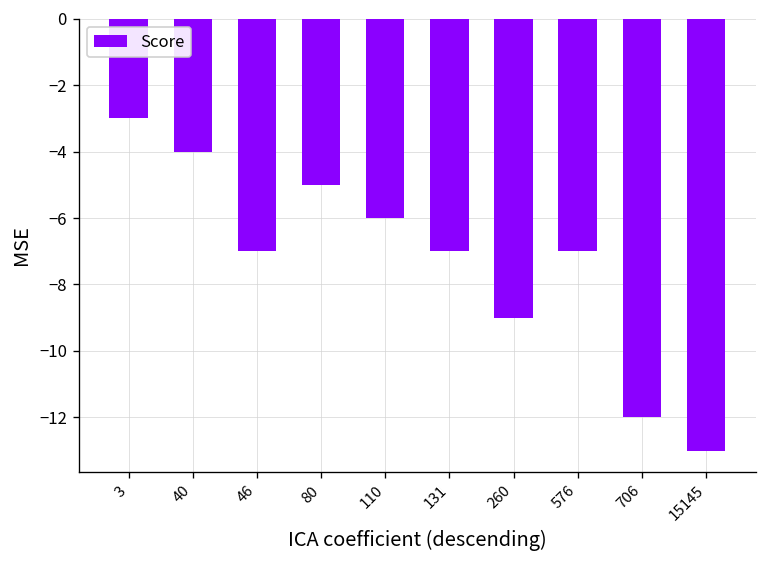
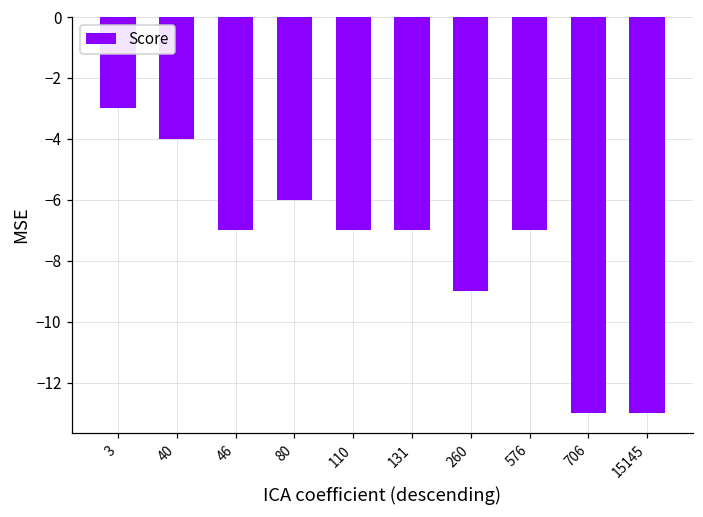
80: -5 -> -6
110: -6 -> -7
706: -12 -> -13
